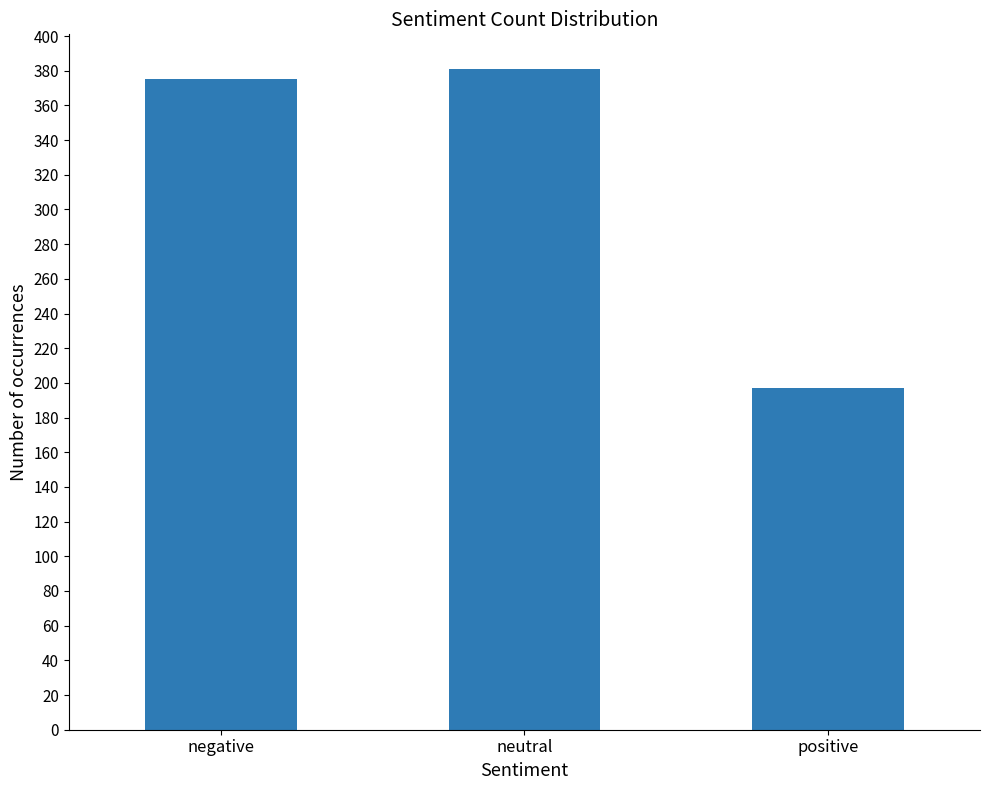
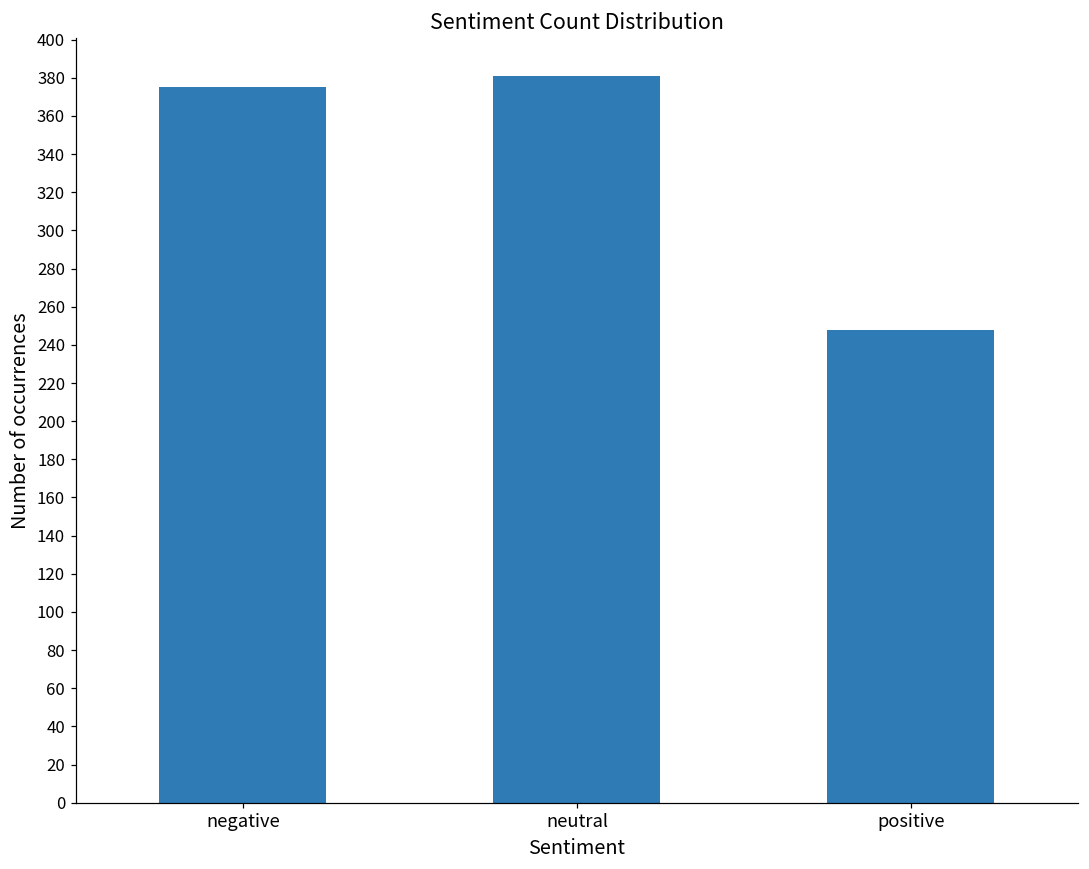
positive: 197 -> 248
